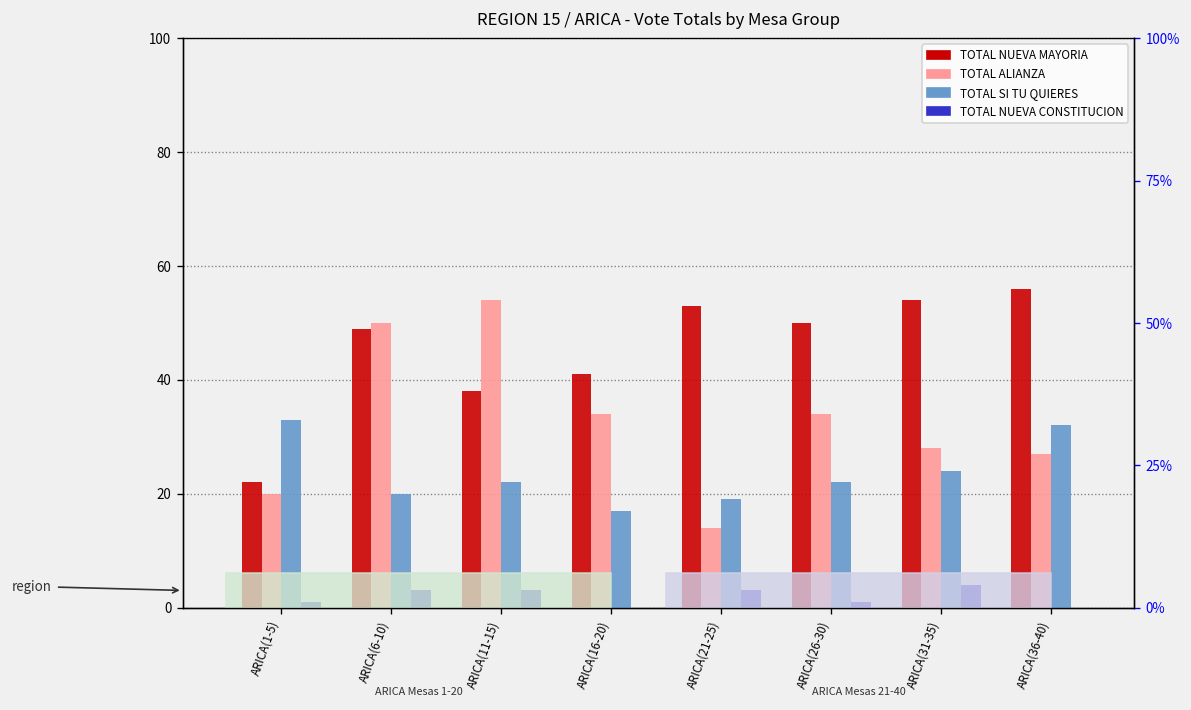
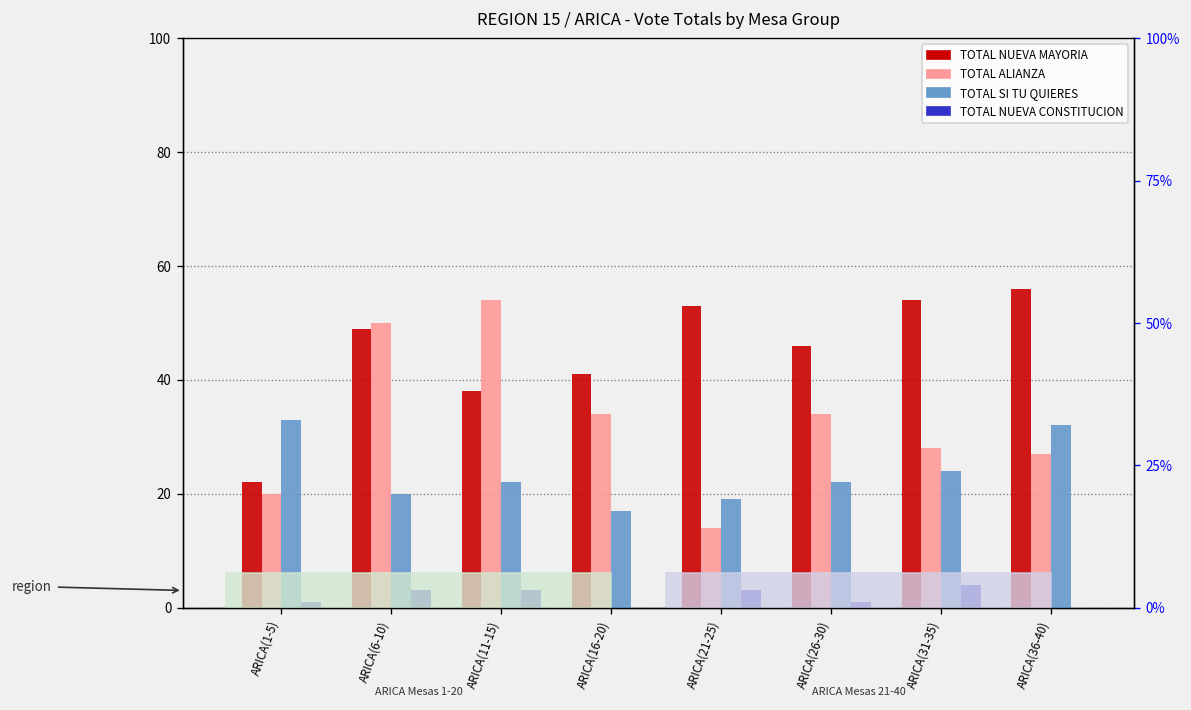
TOTAL NUEVA MAYORIA, ARICA(26-30): 50 -> 46
